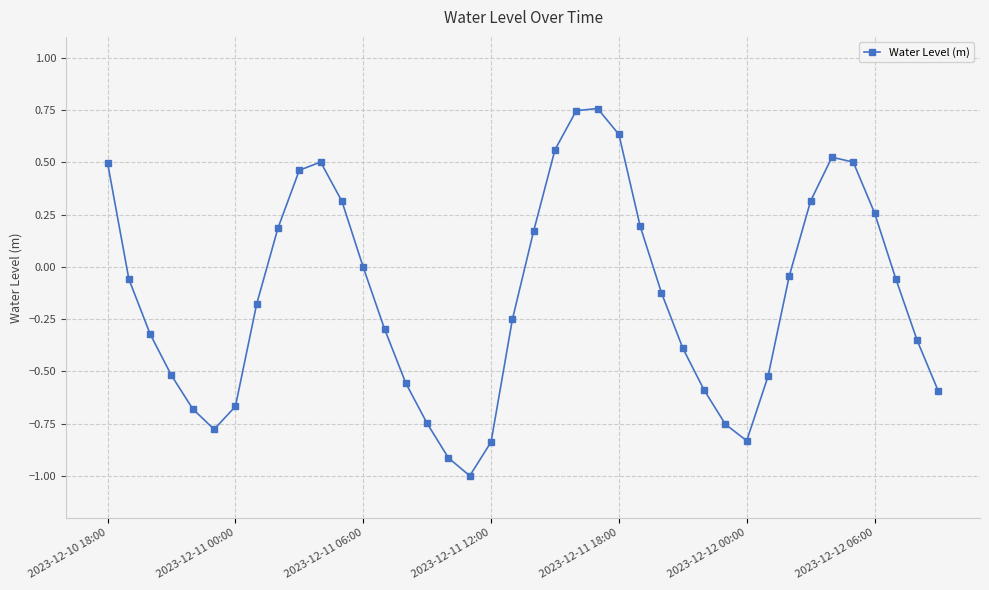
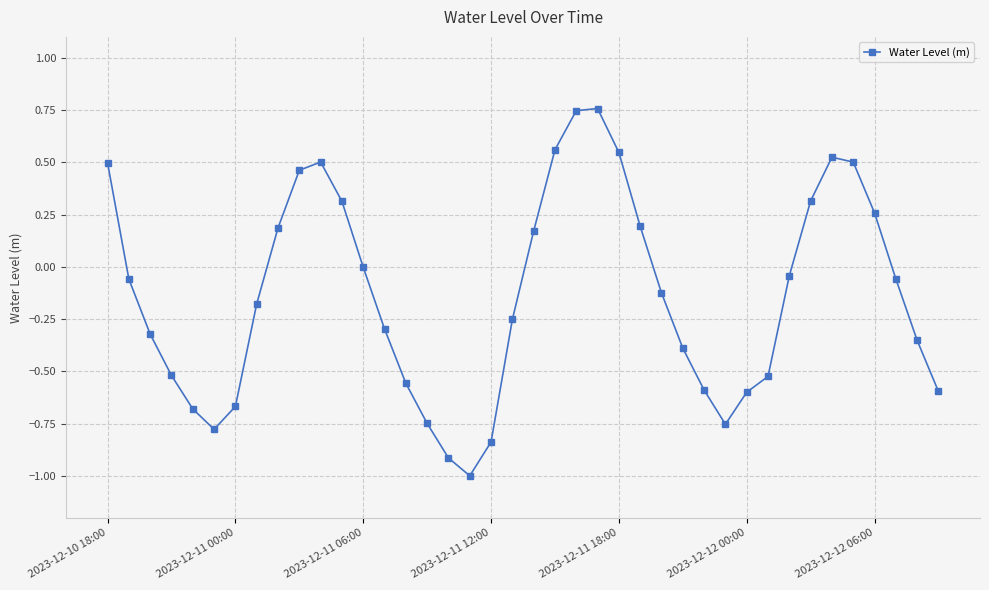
2023-12-11 18:00: 0.63 -> 0.55
2023-12-12 00:00: -0.83 -> -0.60
